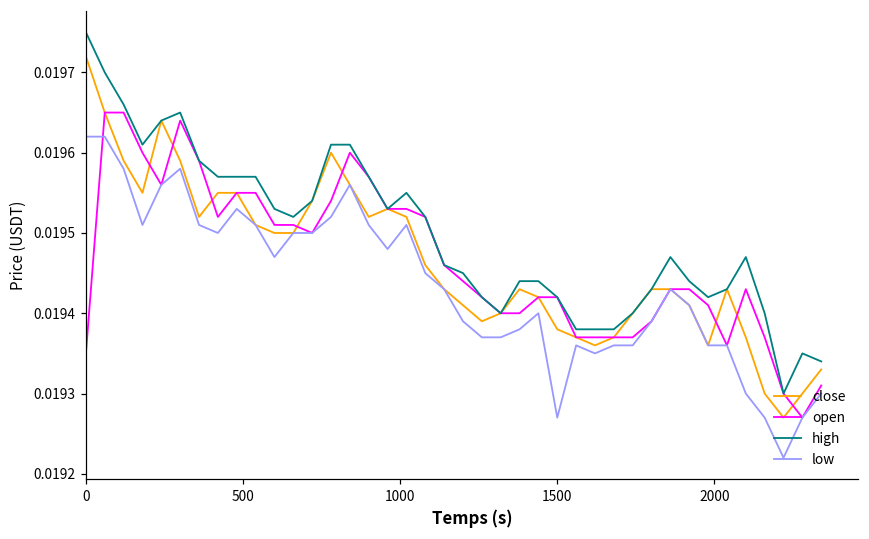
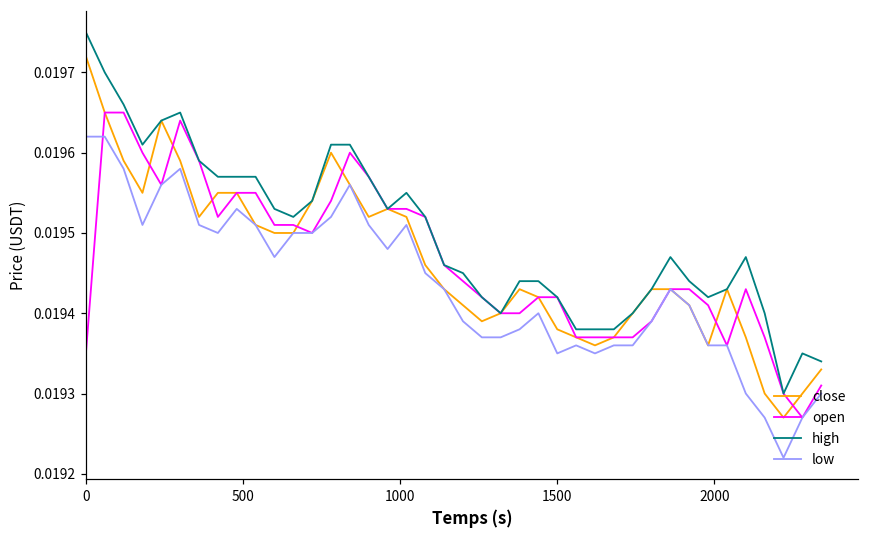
low, 1500: 0.01927 -> 0.01935
